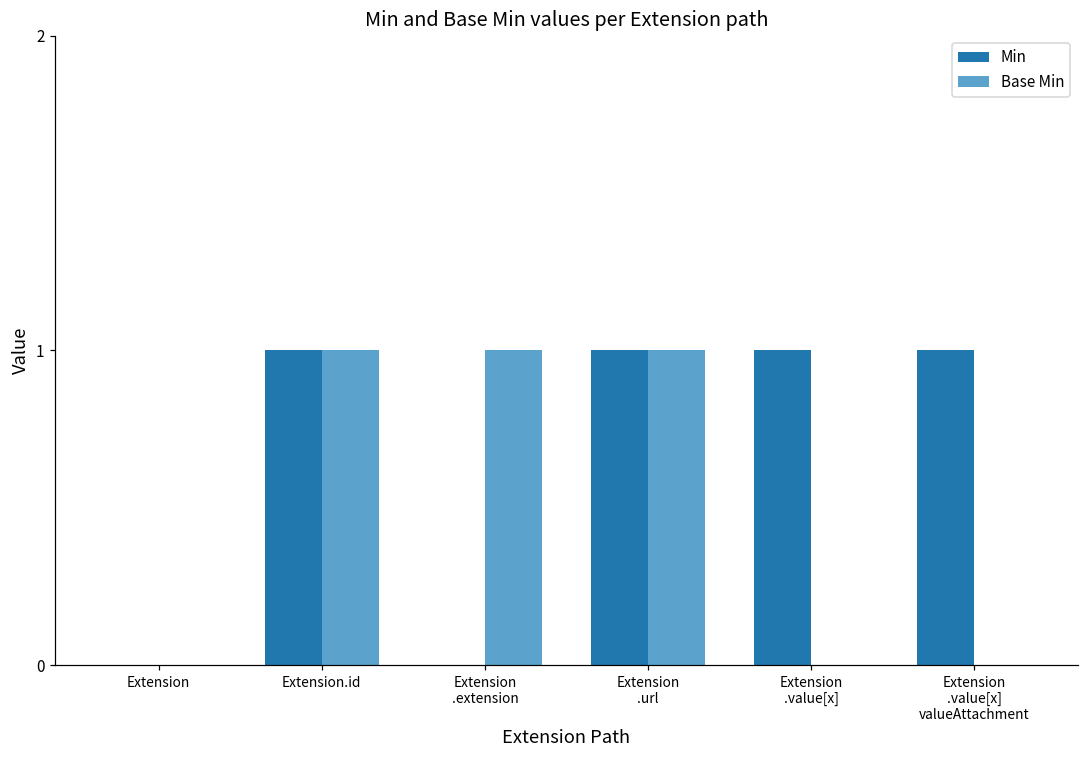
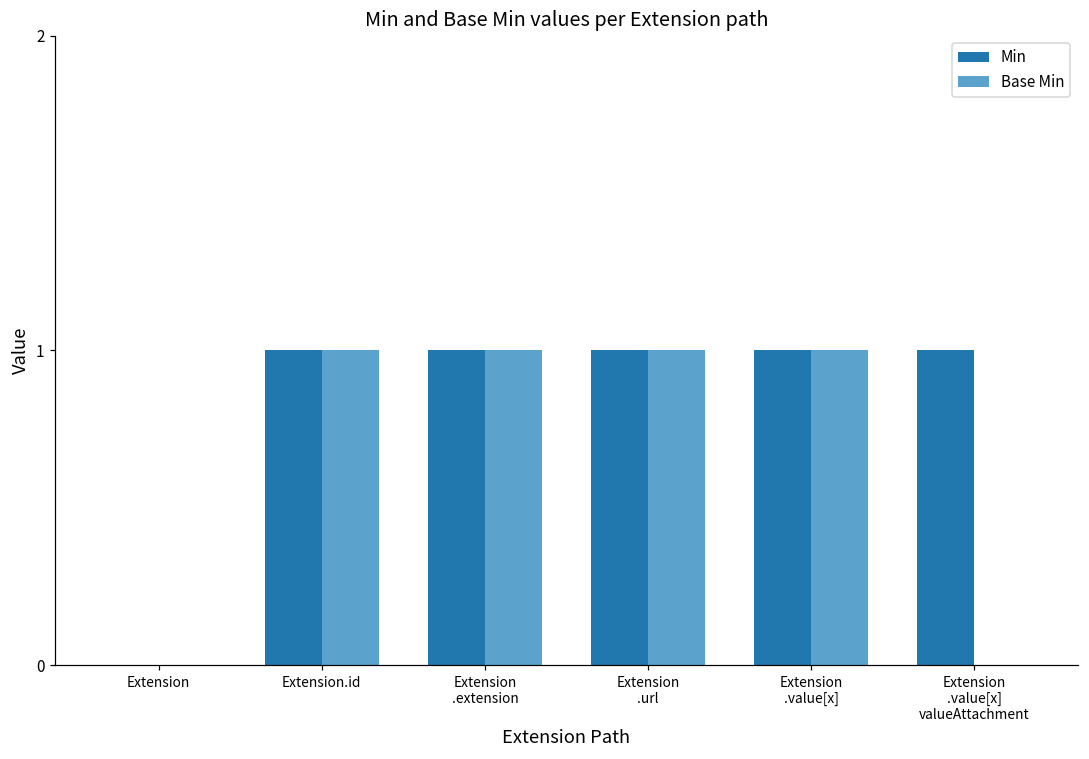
Min, Extension .extension: 0 -> 1
Base Min, Extension .value[x]: 0 -> 1
